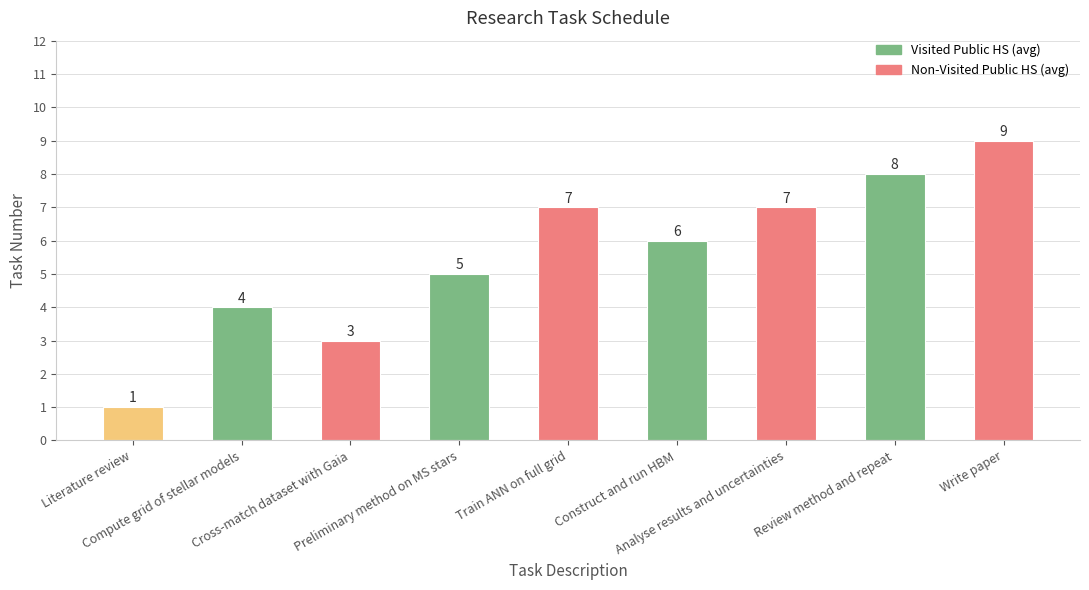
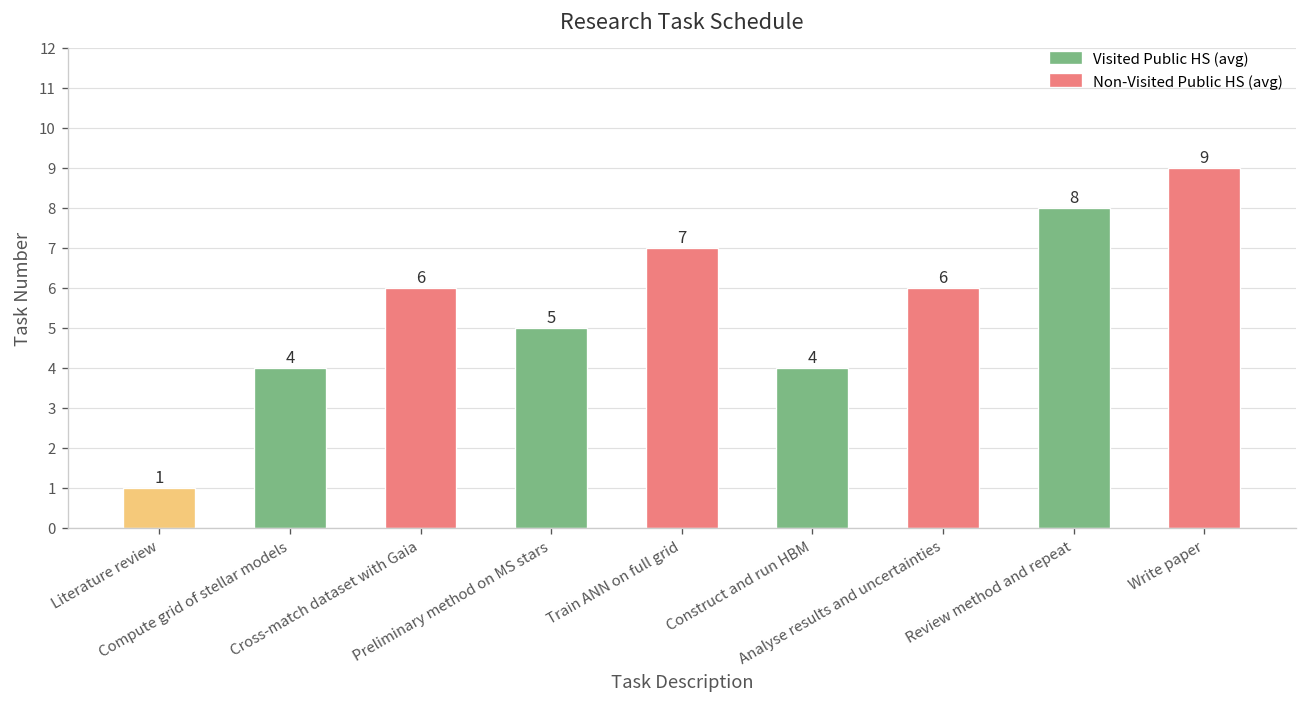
Cross-match dataset with Gaia: 3 -> 6
Construct and run HBM: 6 -> 4
Analyse results and uncertainties: 7 -> 6
